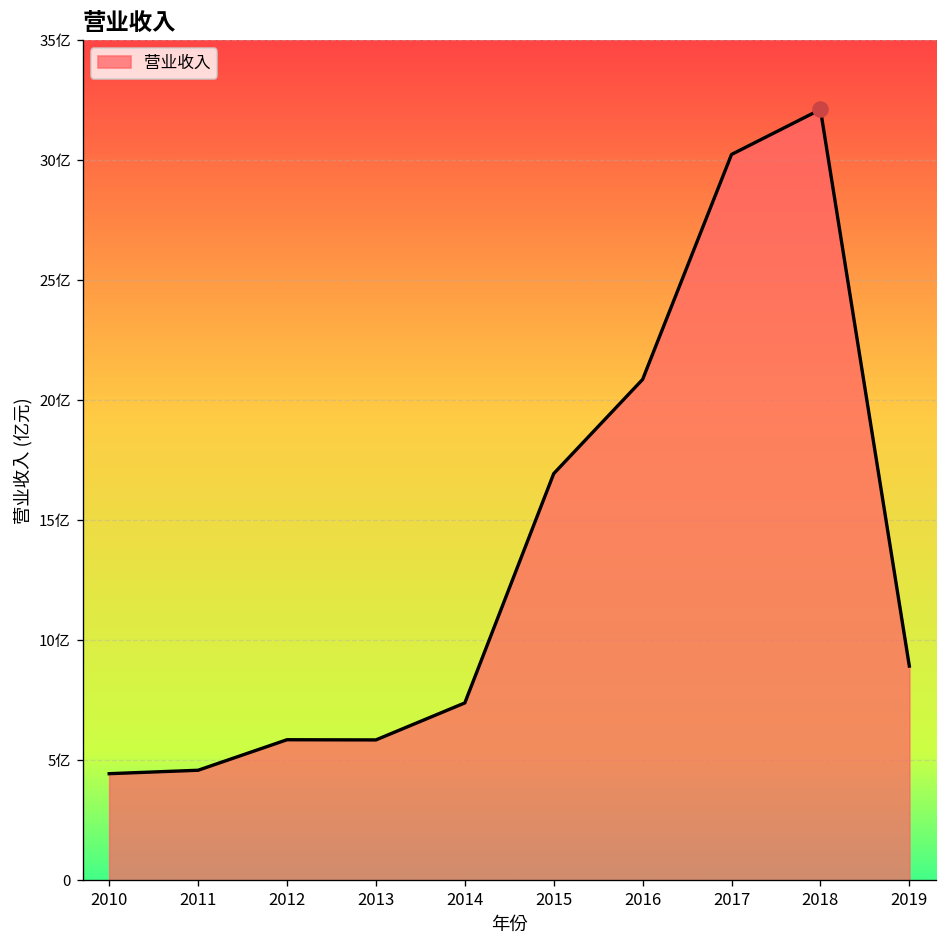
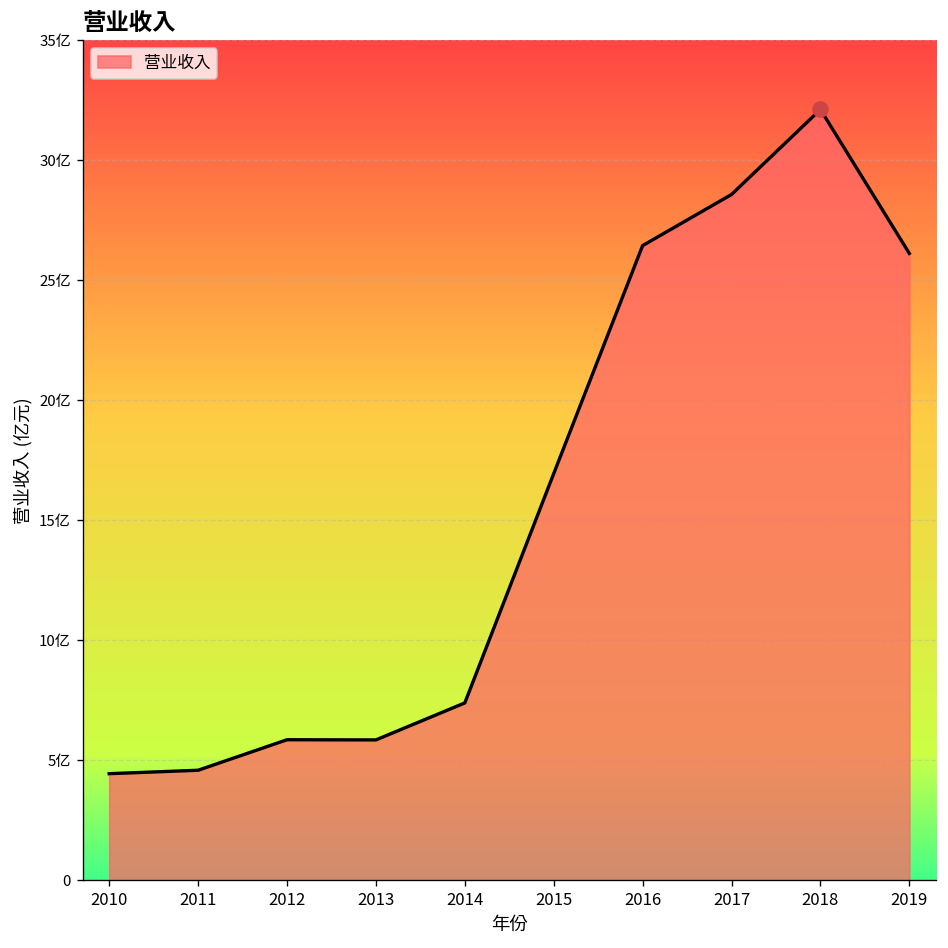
营业收入, 2016: 20.9亿 -> 26.4亿
营业收入, 2017: 30.2亿 -> 28.6亿
营业收入, 2019: 8.9亿 -> 26.1亿
